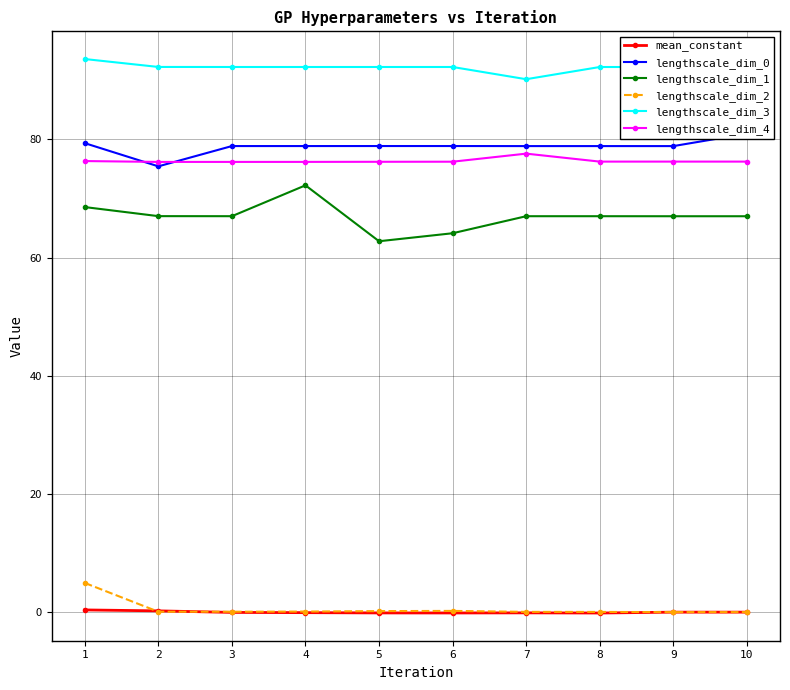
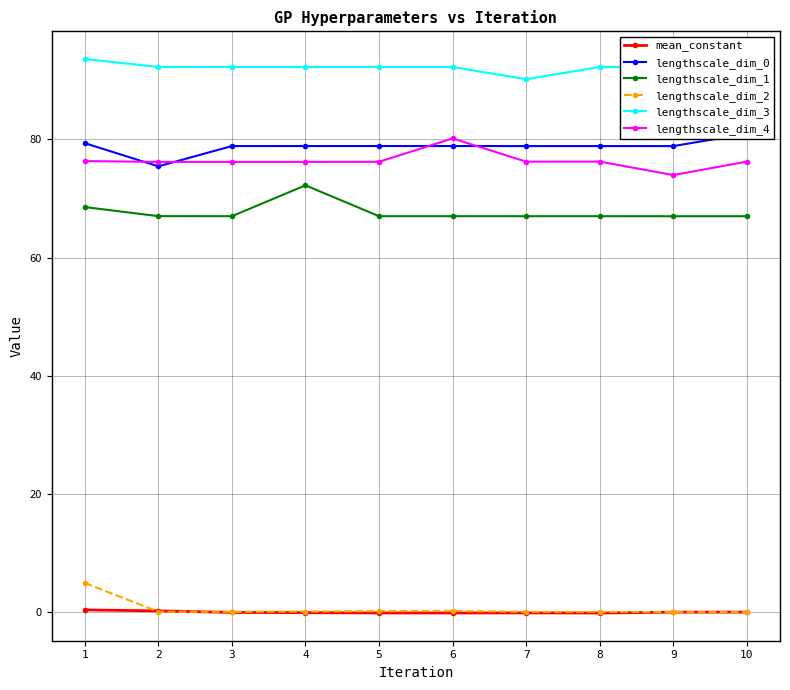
lengthscale_dim_1, 5: 63 -> 67
lengthscale_dim_1, 6: 64 -> 67
lengthscale_dim_4, 6: 76 -> 80
lengthscale_dim_4, 7: 78 -> 76
lengthscale_dim_4, 9: 76 -> 74
